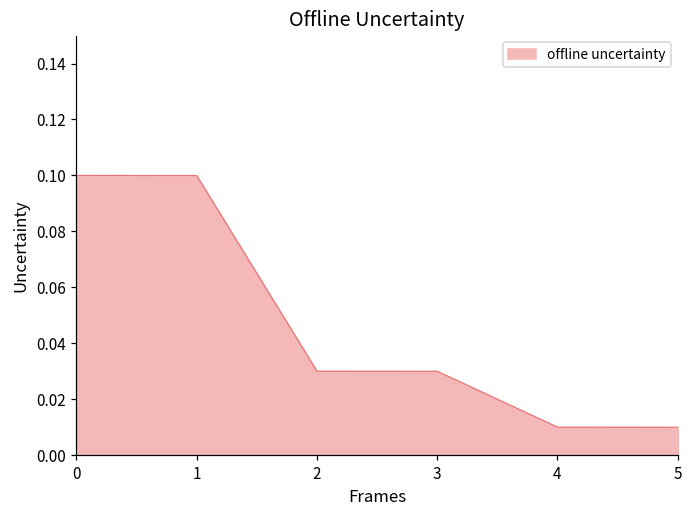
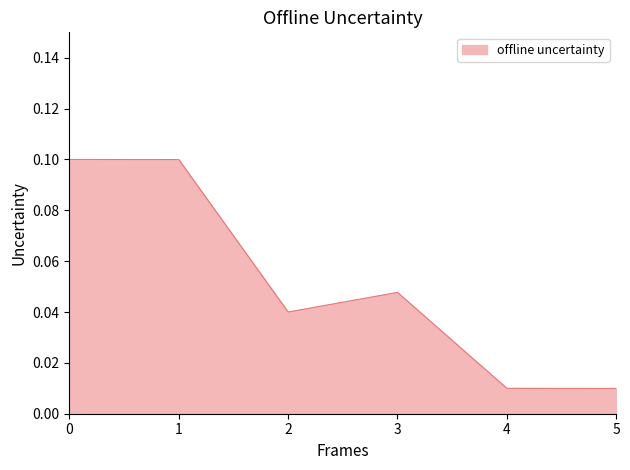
2: 0.03 -> 0.04
3: 0.030 -> 0.048
